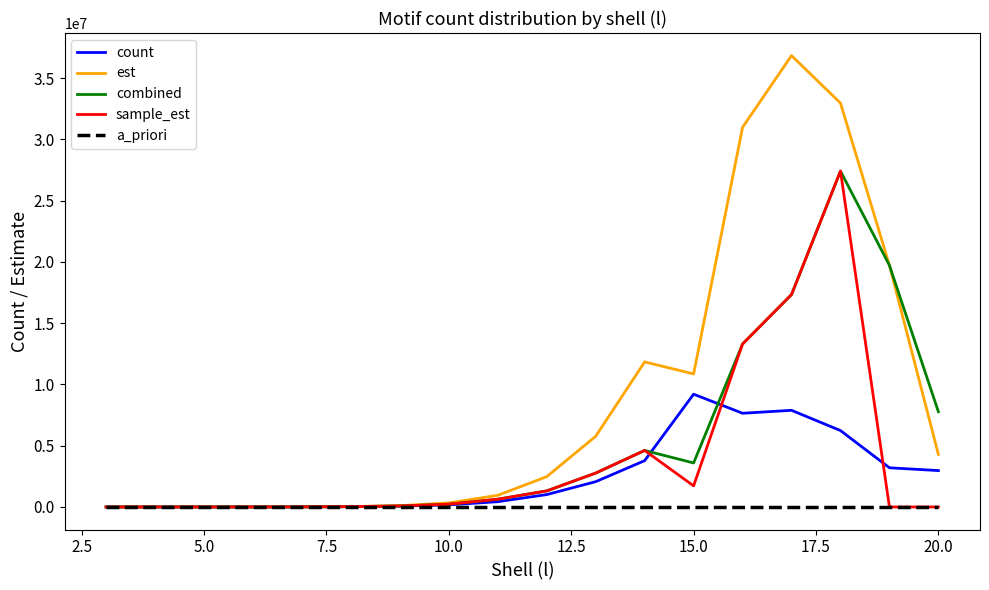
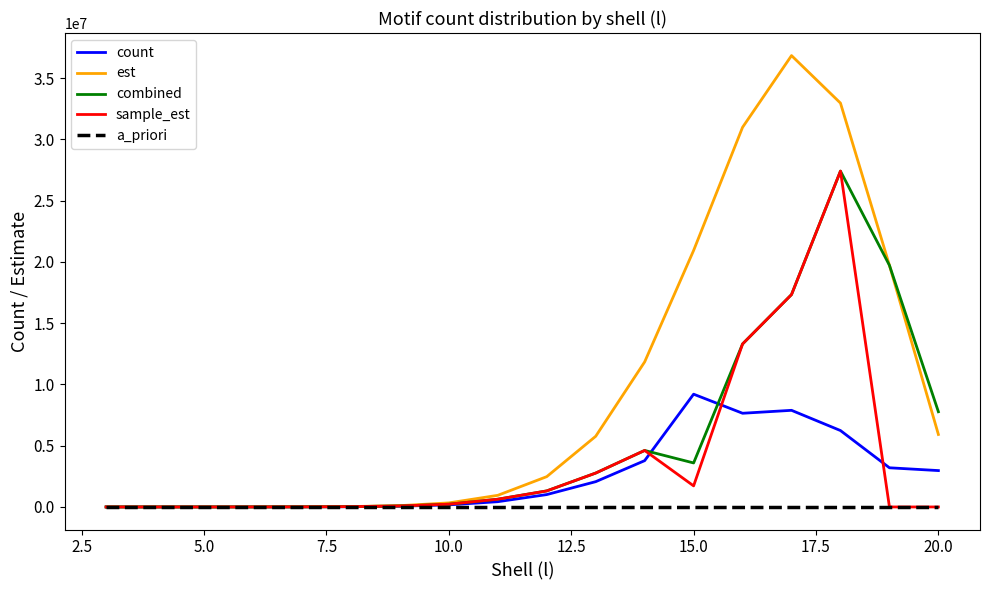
est, 15.0: 10900000 -> 20900000
est, 20.0: 4300000 -> 5900000
